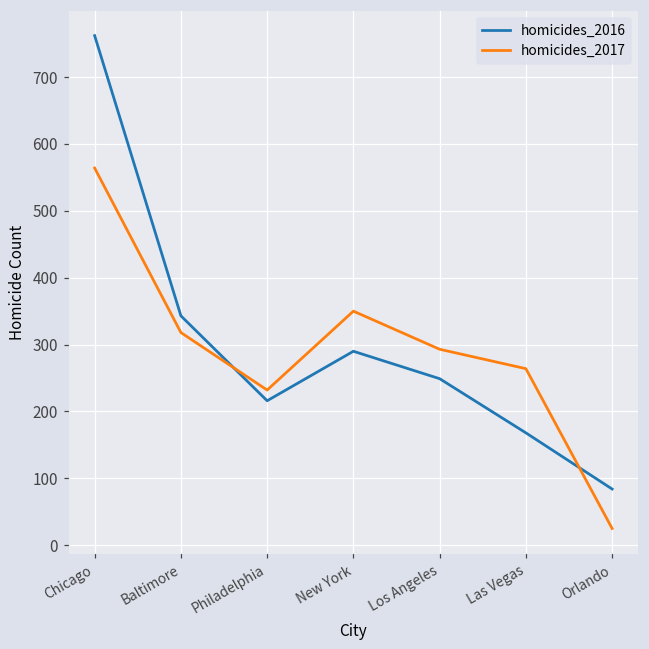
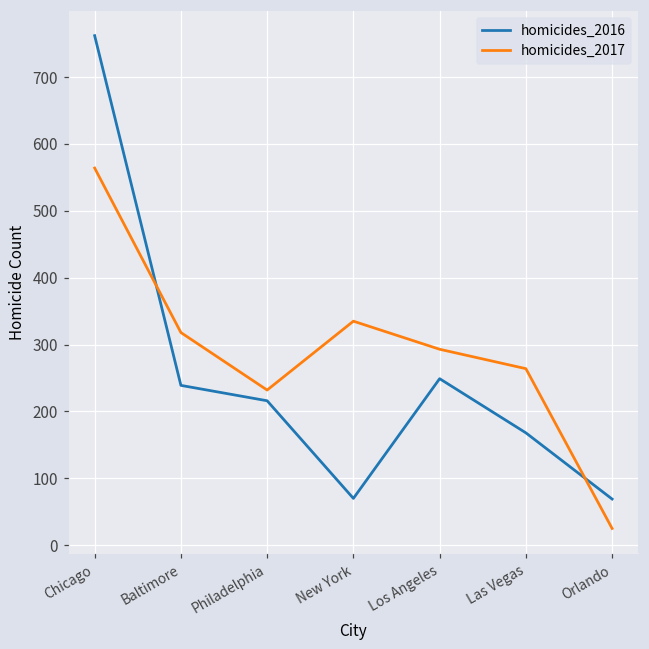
homicides_2016, Baltimore: 340 -> 240
homicides_2016, New York: 290 -> 70
homicides_2017, New York: 350 -> 340
homicides_2016, Orlando: 80 -> 70
